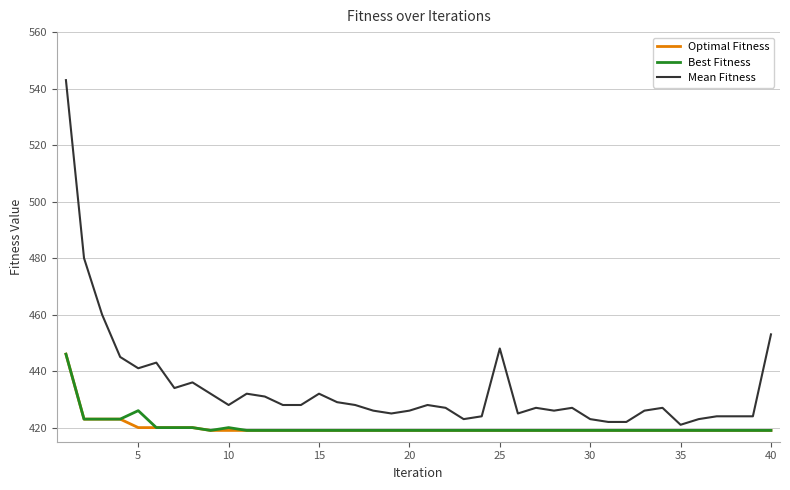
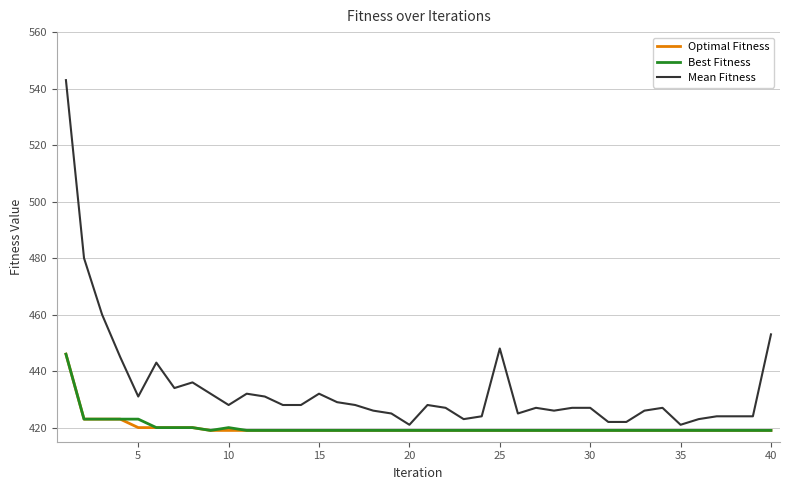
Best Fitness, 5: 426 -> 423
Mean Fitness, 5: 441 -> 431
Mean Fitness, 20: 426 -> 421
Mean Fitness, 30: 423 -> 427
